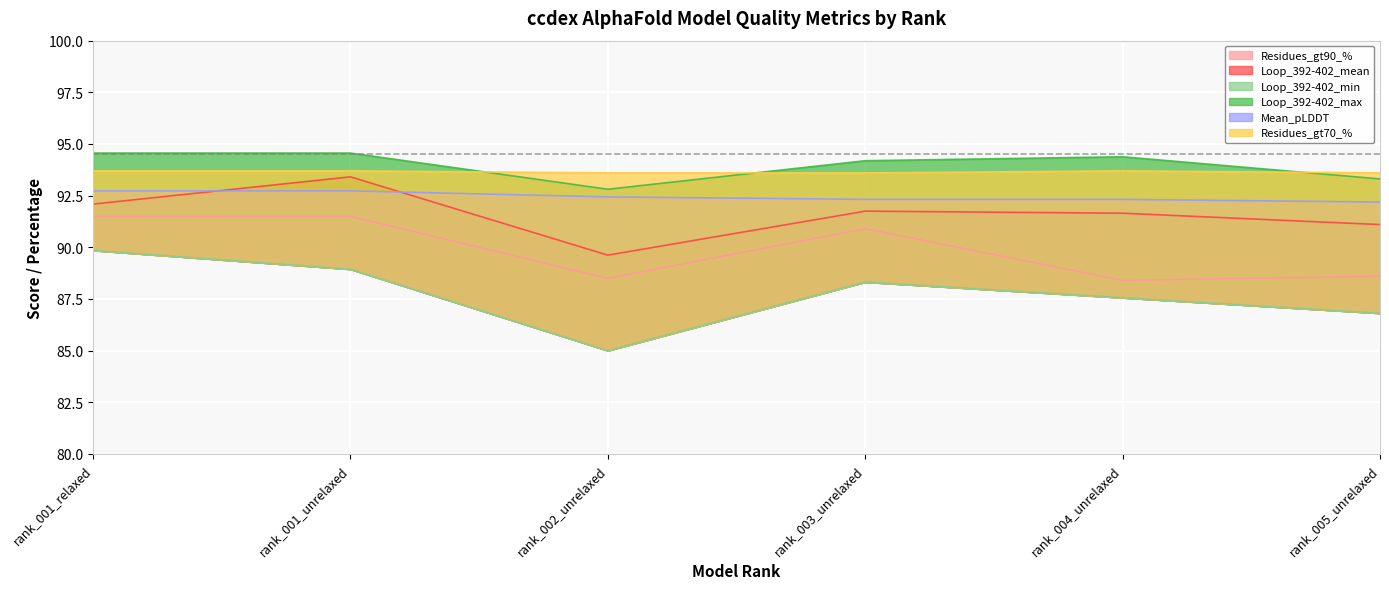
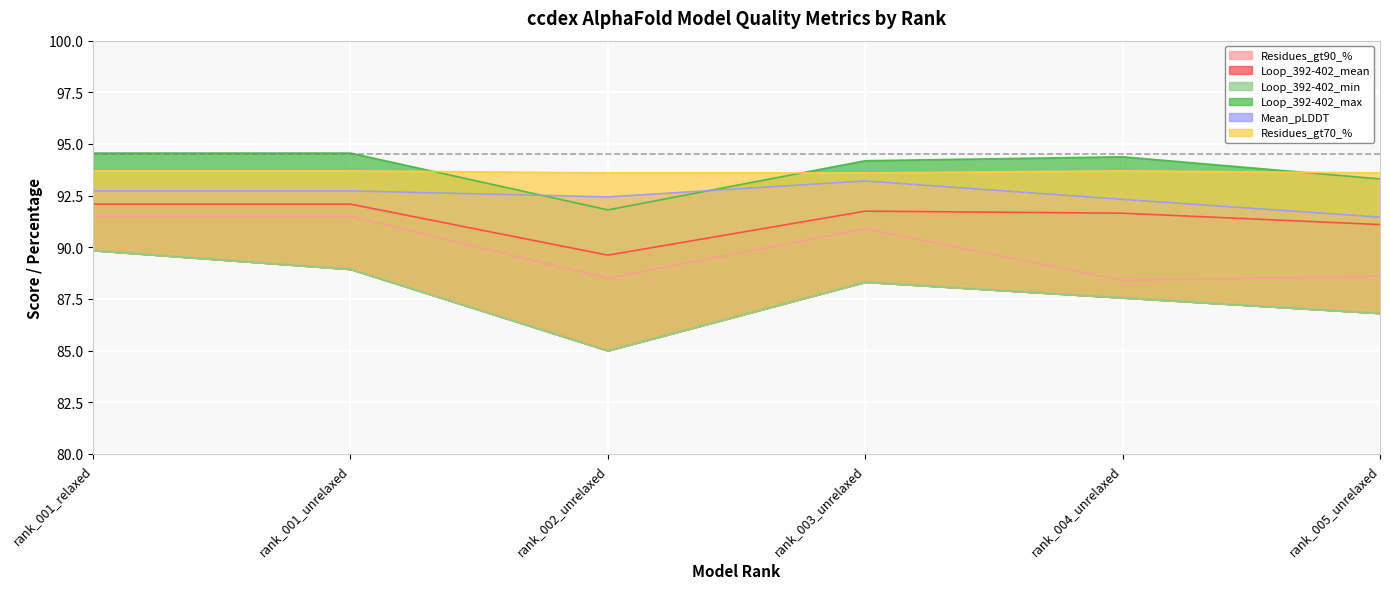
Loop_392-402_mean, rank_001_unrelaxed: 93.4 -> 92.1
Loop_392-402_max, rank_002_unrelaxed: 92.8 -> 91.8
Mean_pLDDT, rank_003_unrelaxed: 92.3 -> 93.2
Mean_pLDDT, rank_005_unrelaxed: 92.2 -> 91.5
